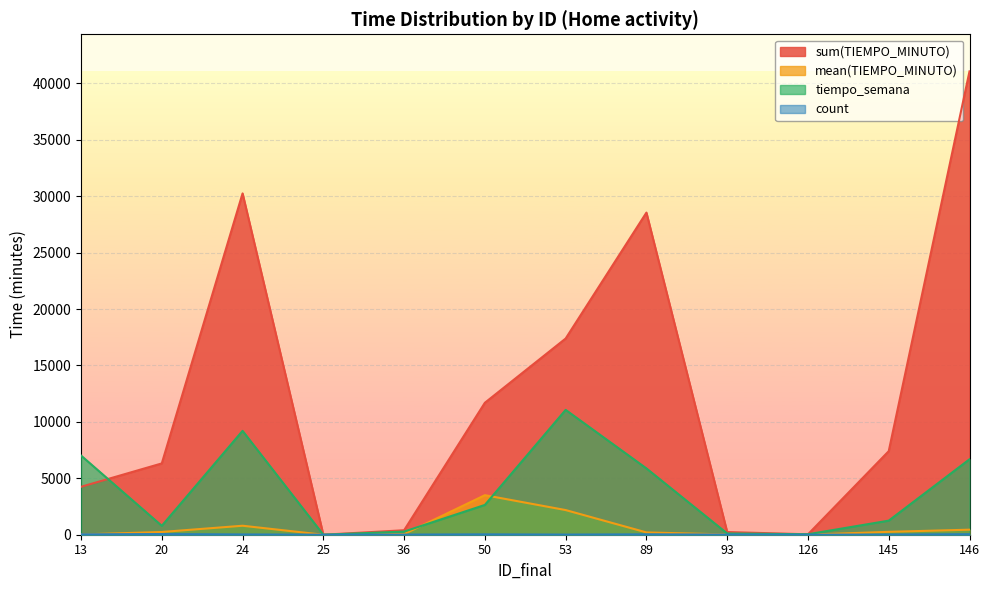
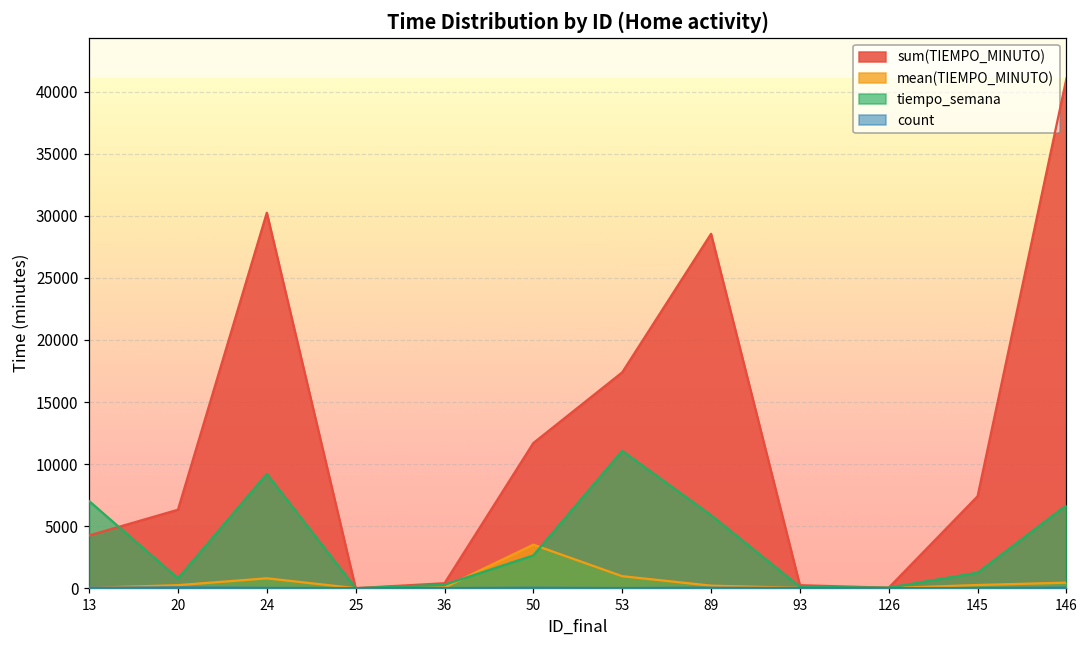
mean(TIEMPO_MINUTO), 53: 2200 -> 1000
